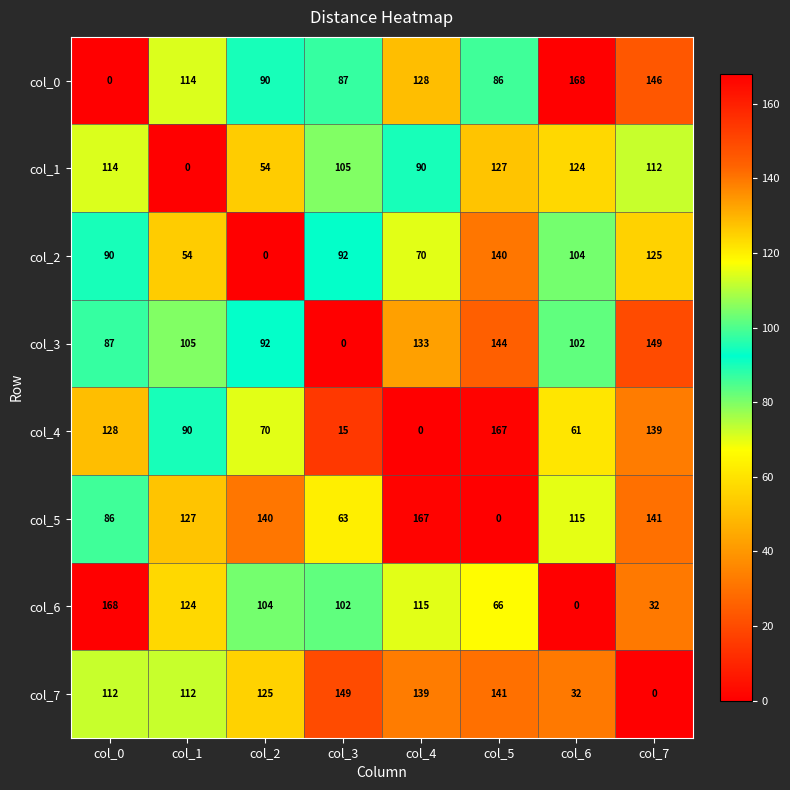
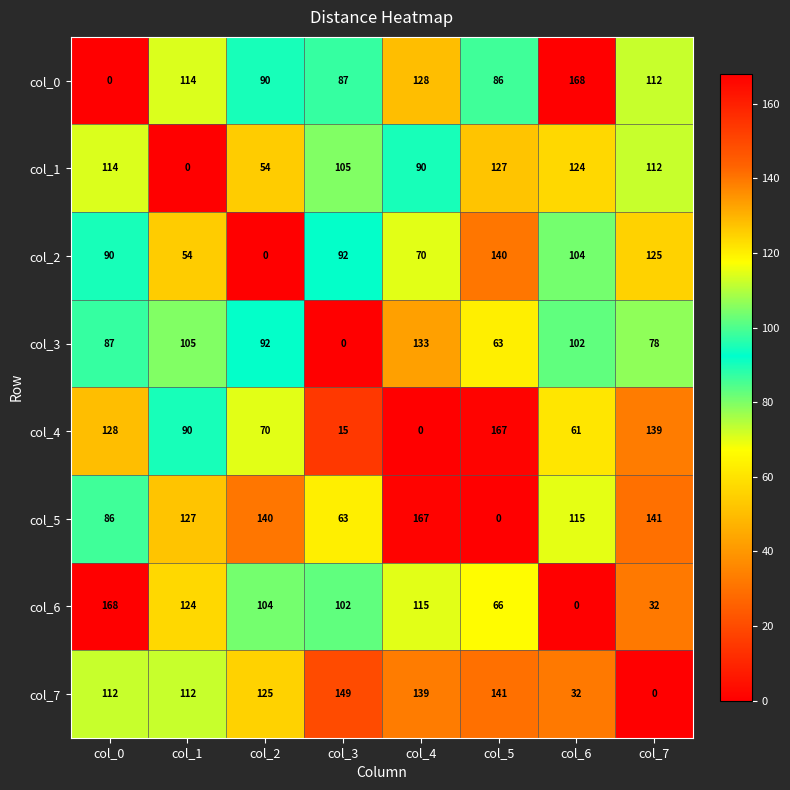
col_0, col_7: 146 -> 112
col_3, col_5: 144 -> 63
col_3, col_7: 149 -> 78
